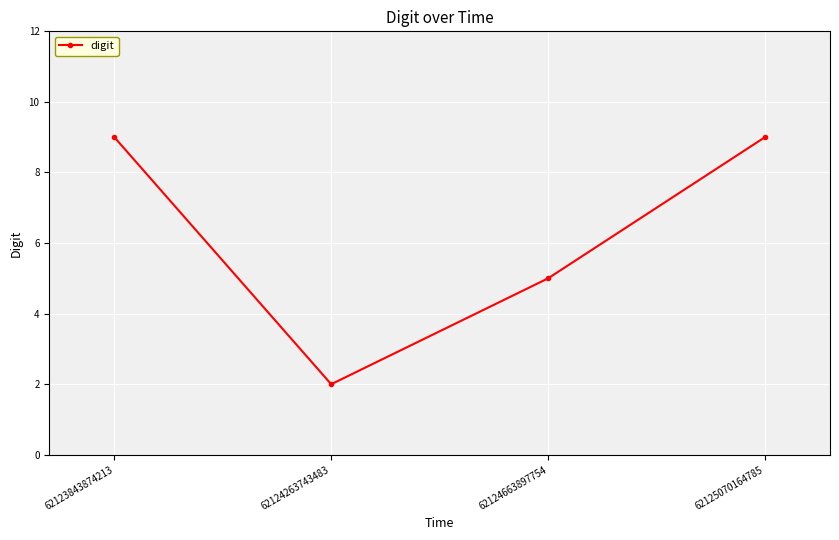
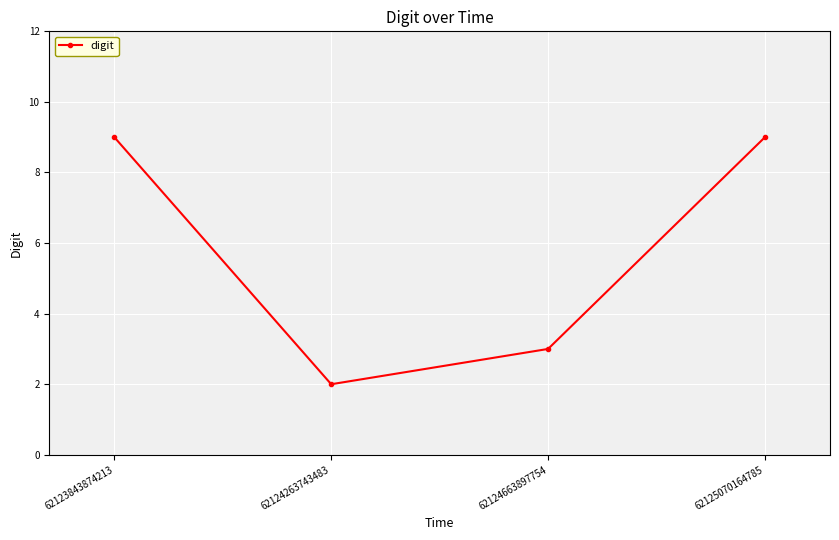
62124663897754: 5 -> 3
